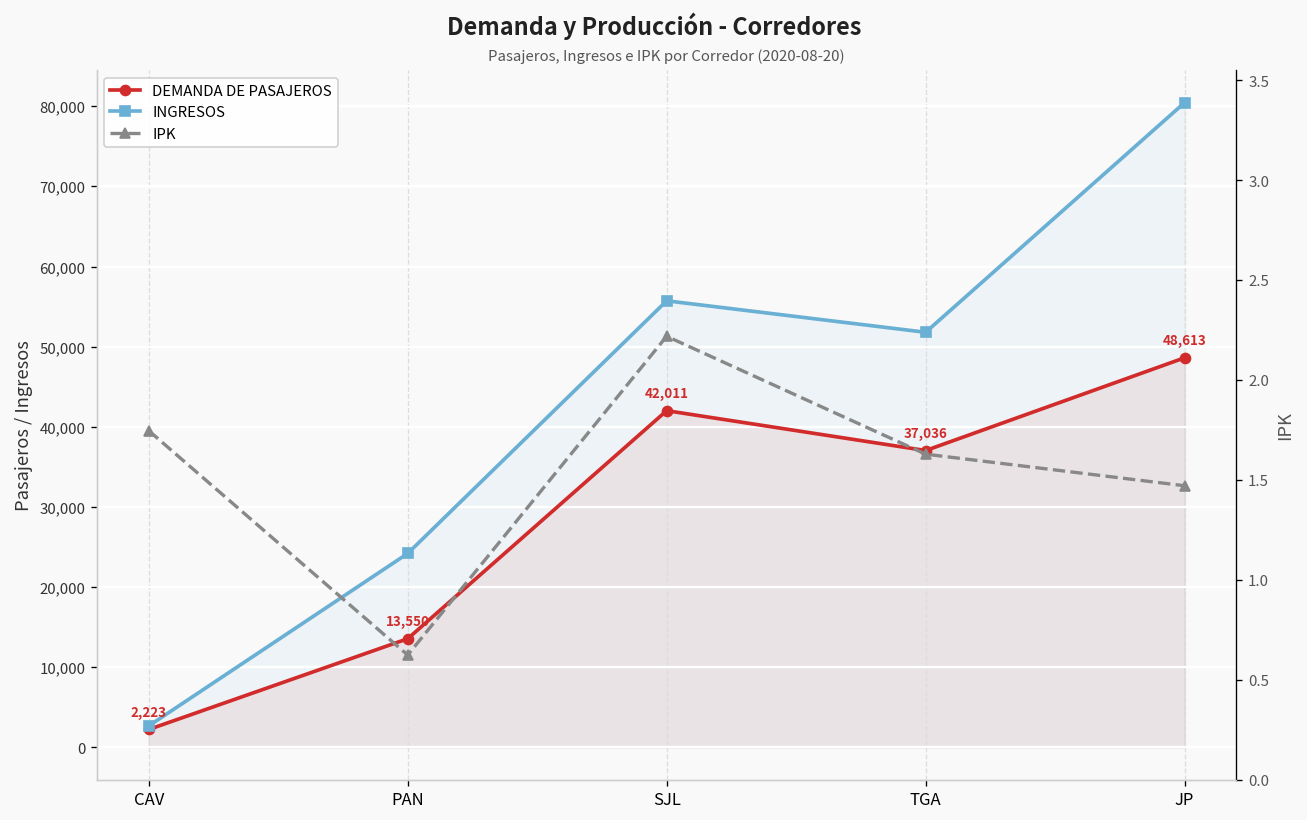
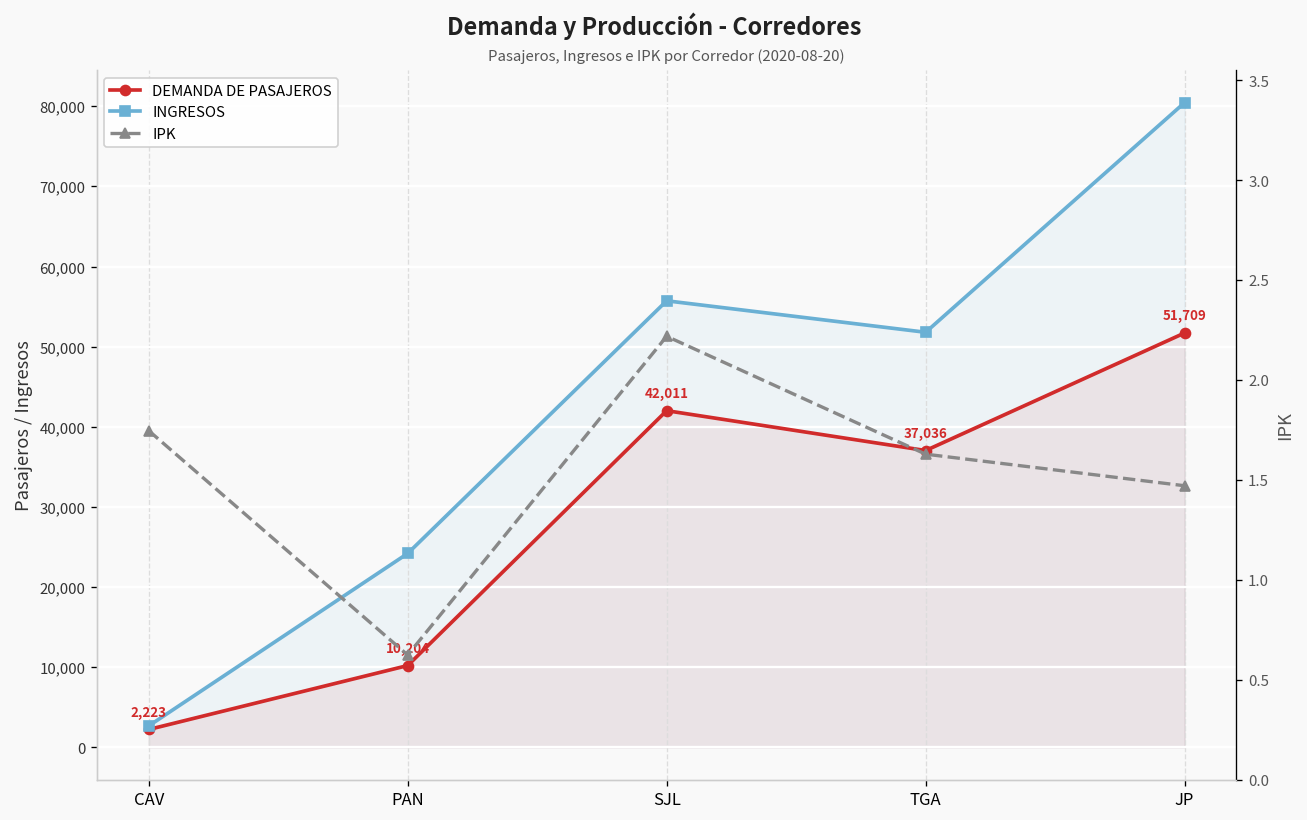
DEMANDA DE PASAJEROS, PAN: 13,550 -> 10,204
DEMANDA DE PASAJEROS, JP: 48,613 -> 51,709
